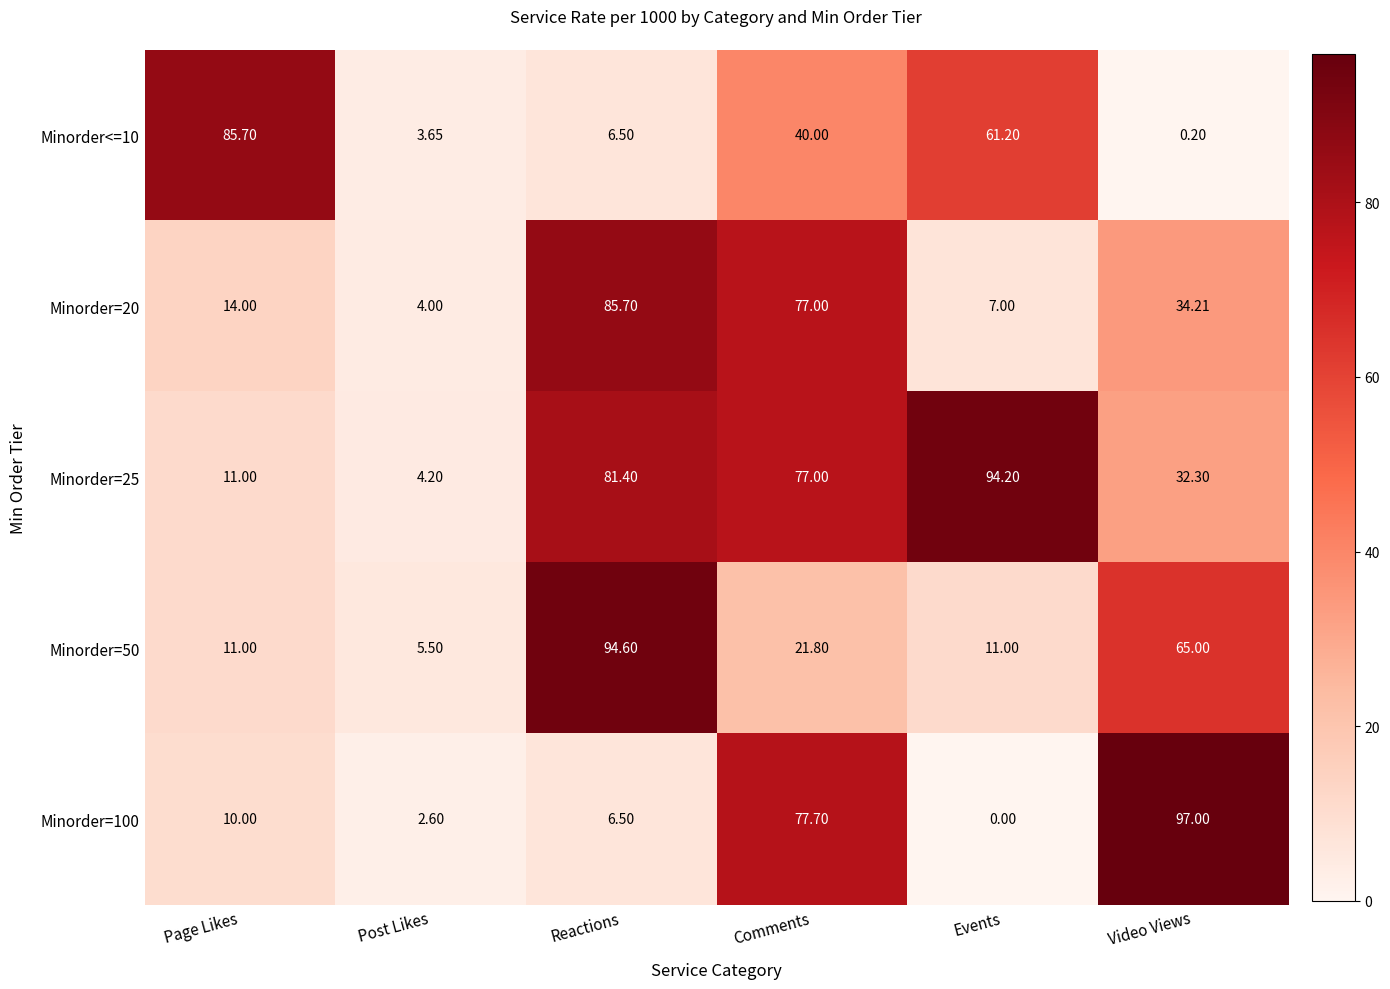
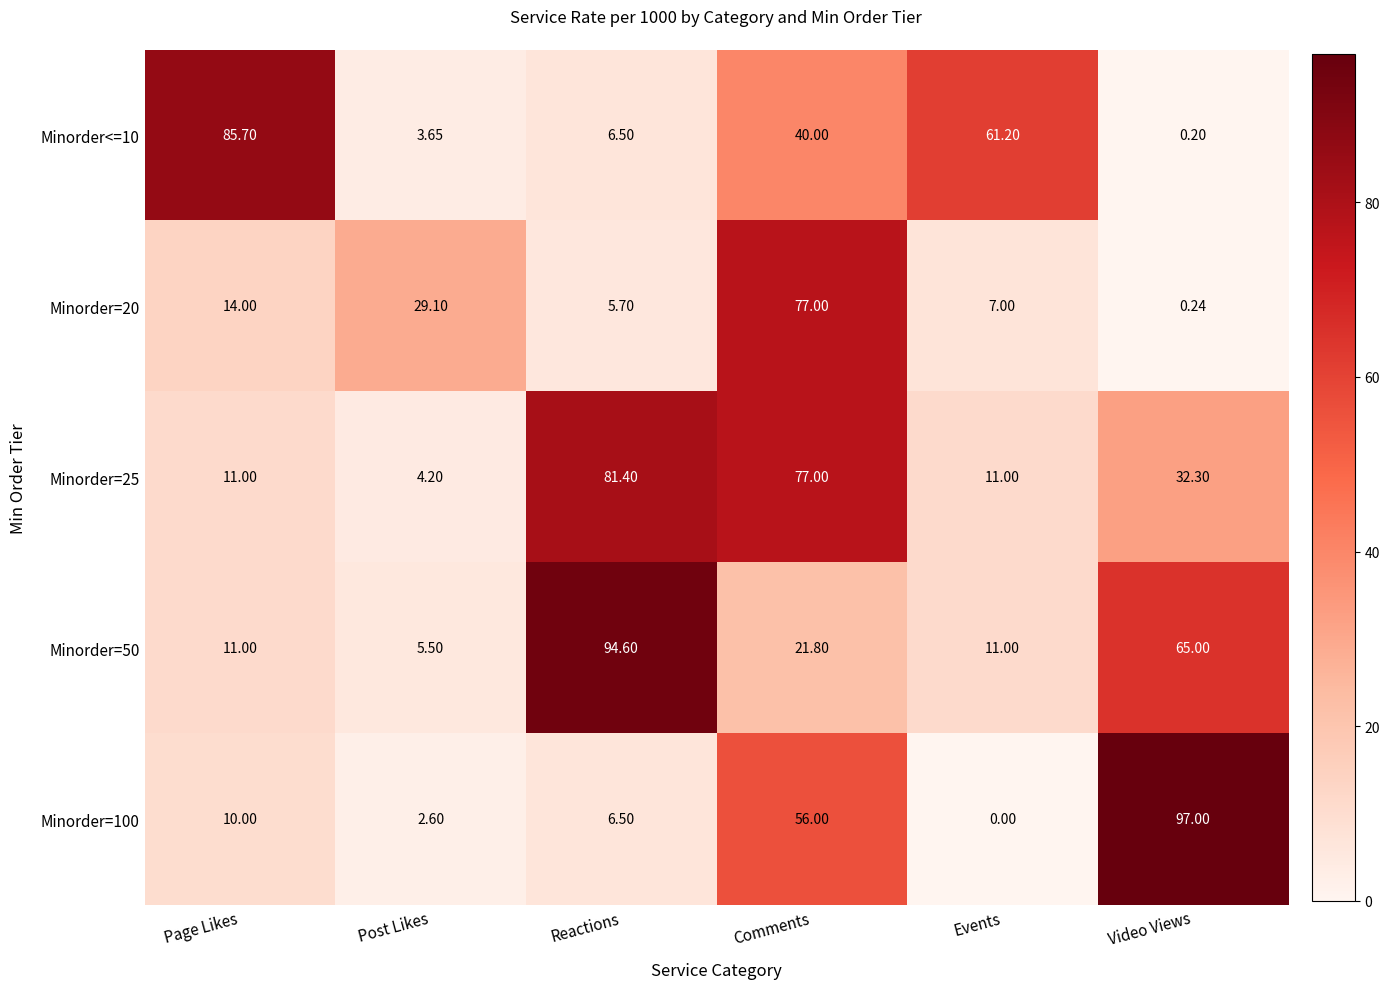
Minorder=20, Post Likes: 4.00 -> 29.10
Minorder=20, Reactions: 85.70 -> 5.70
Minorder=20, Video Views: 34.21 -> 0.24
Minorder=25, Events: 94.20 -> 11.00
Minorder=100, Comments: 77.70 -> 56.00
